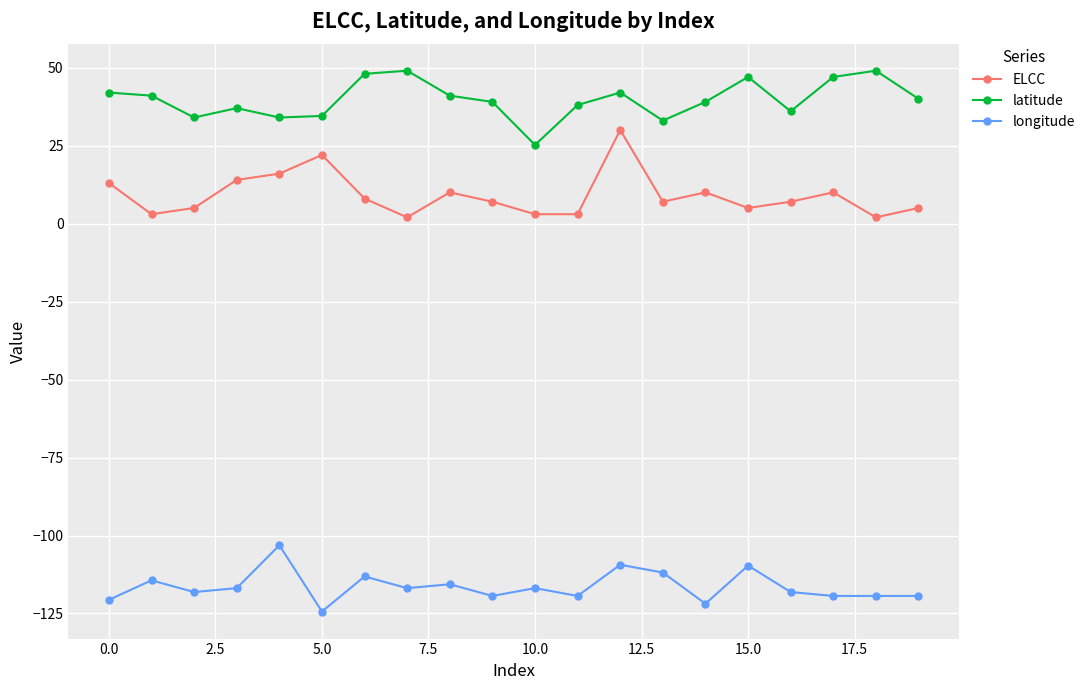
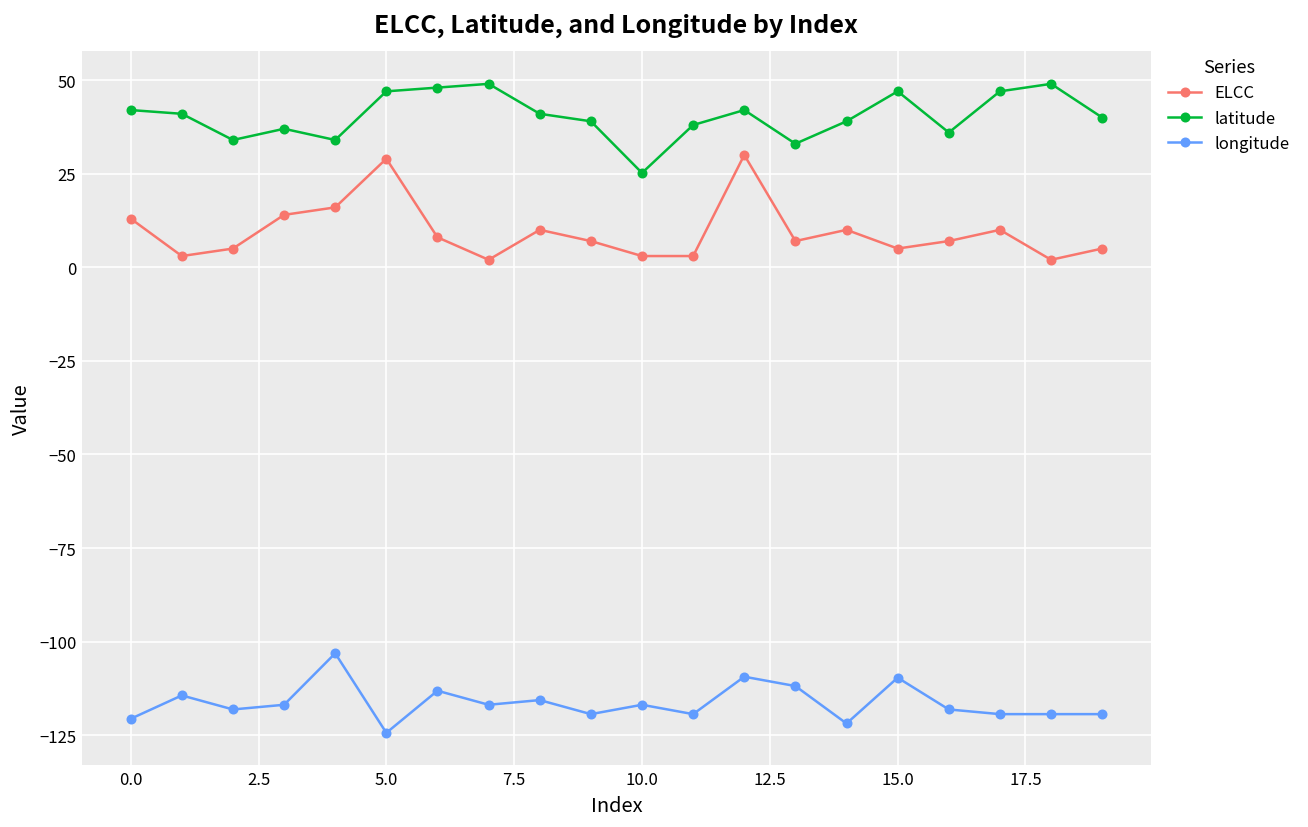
ELCC, 5.0: 22 -> 29
latitude, 5.0: 35 -> 47
